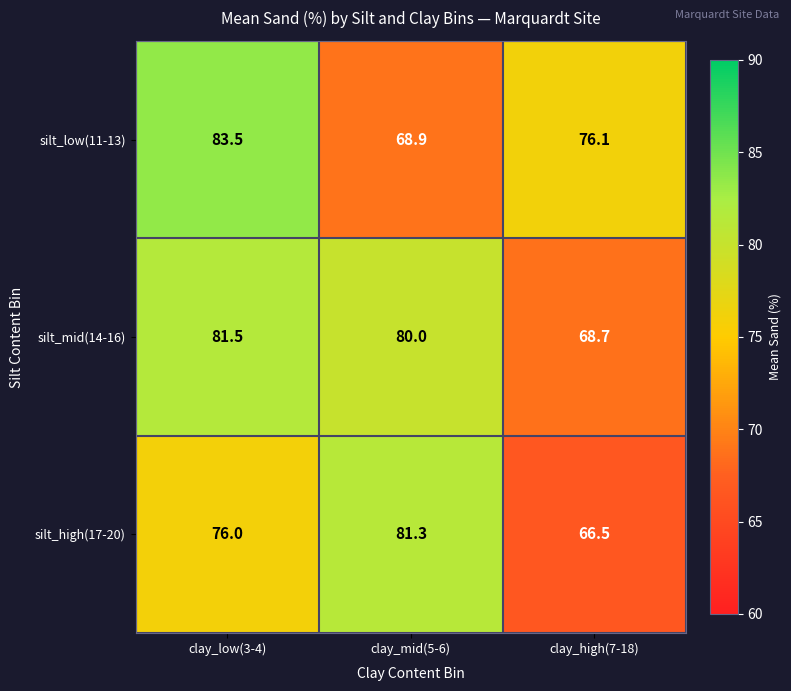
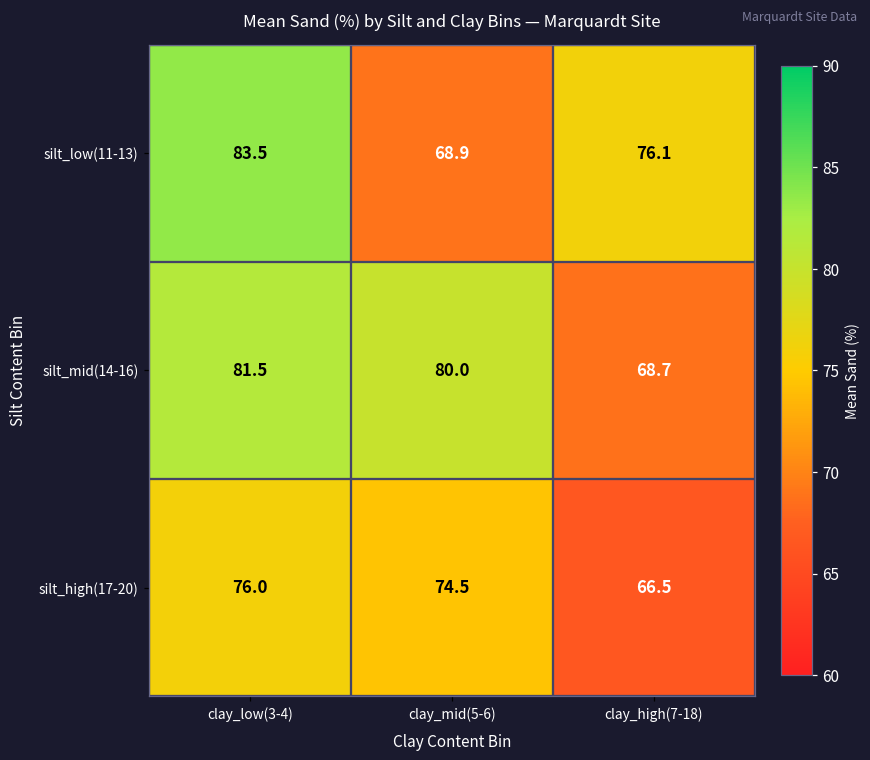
silt_high(17-20), clay_mid(5-6): 81.3 -> 74.5
